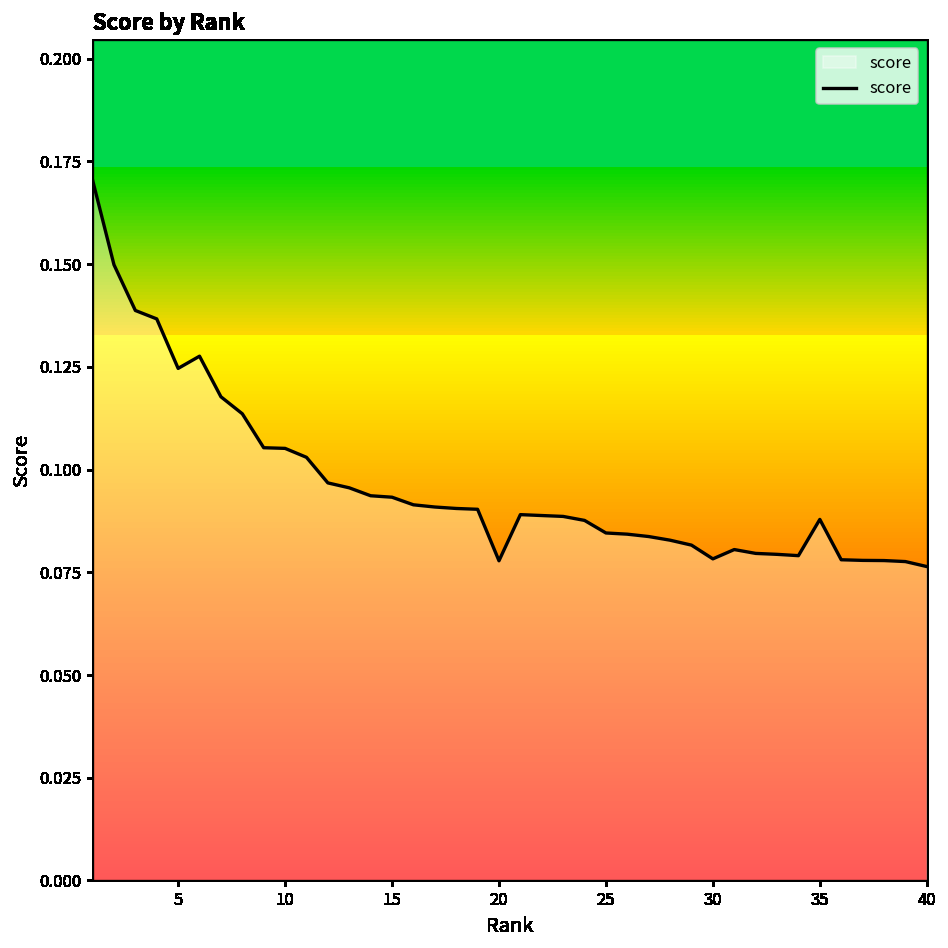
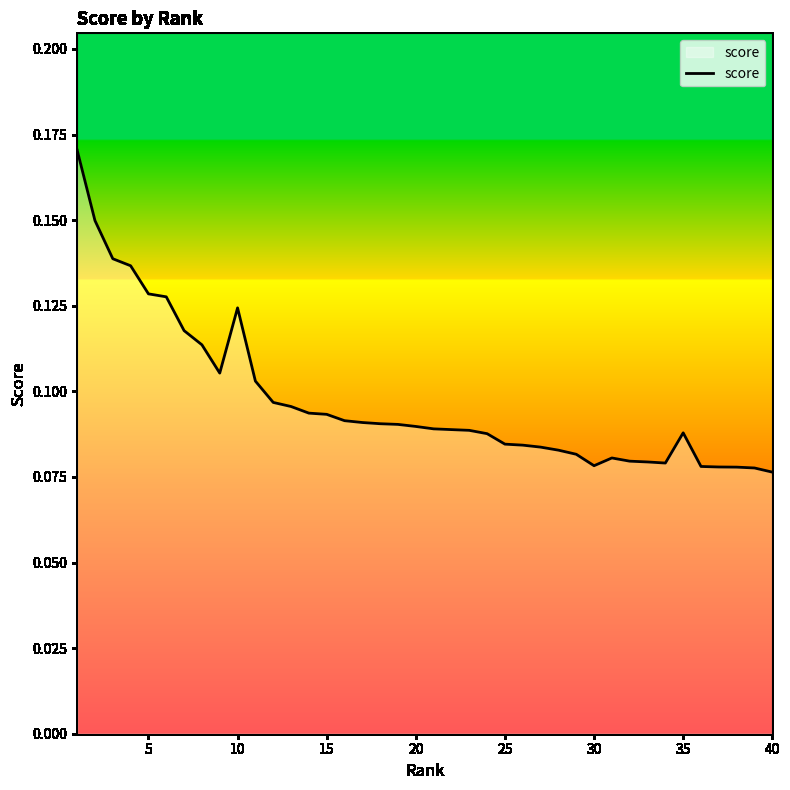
5: 0.125 -> 0.128
10: 0.105 -> 0.124
20: 0.078 -> 0.090
